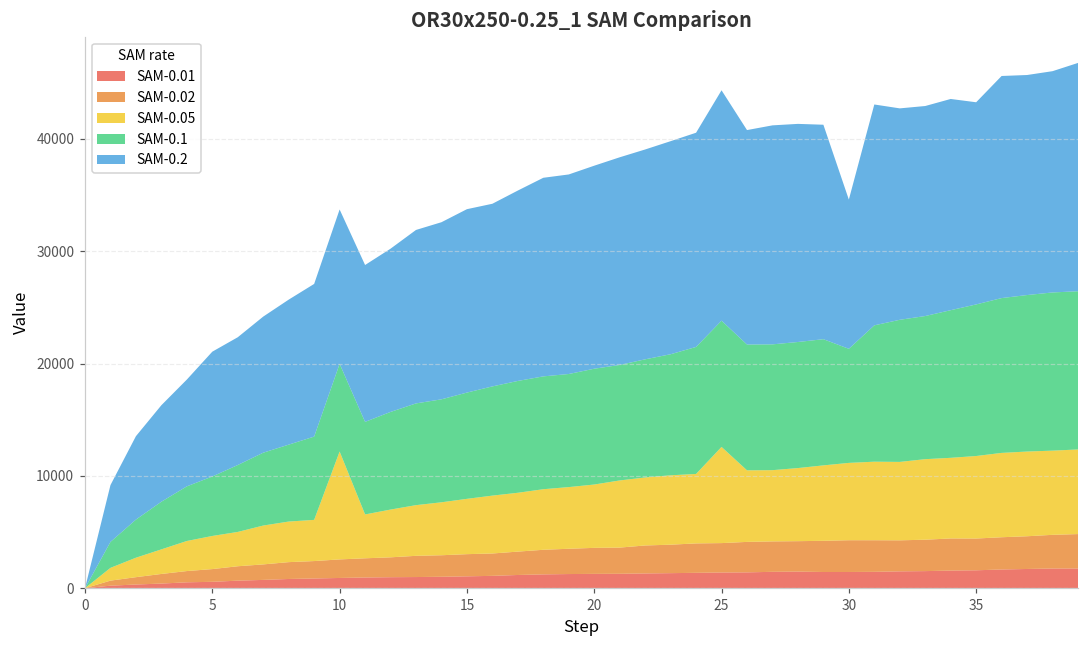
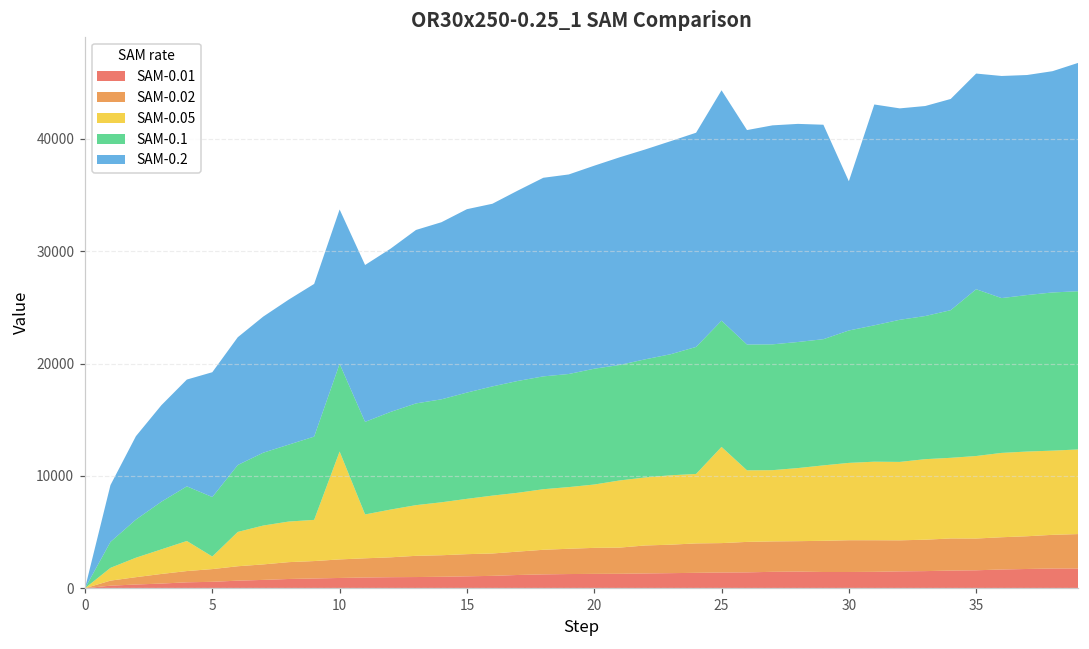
SAM-0.05, 5: 2900 -> 1100
SAM-0.1, 30: 10200 -> 11800
SAM-0.1, 35: 13500 -> 14800
SAM-0.2, 35: 18000 -> 19200
